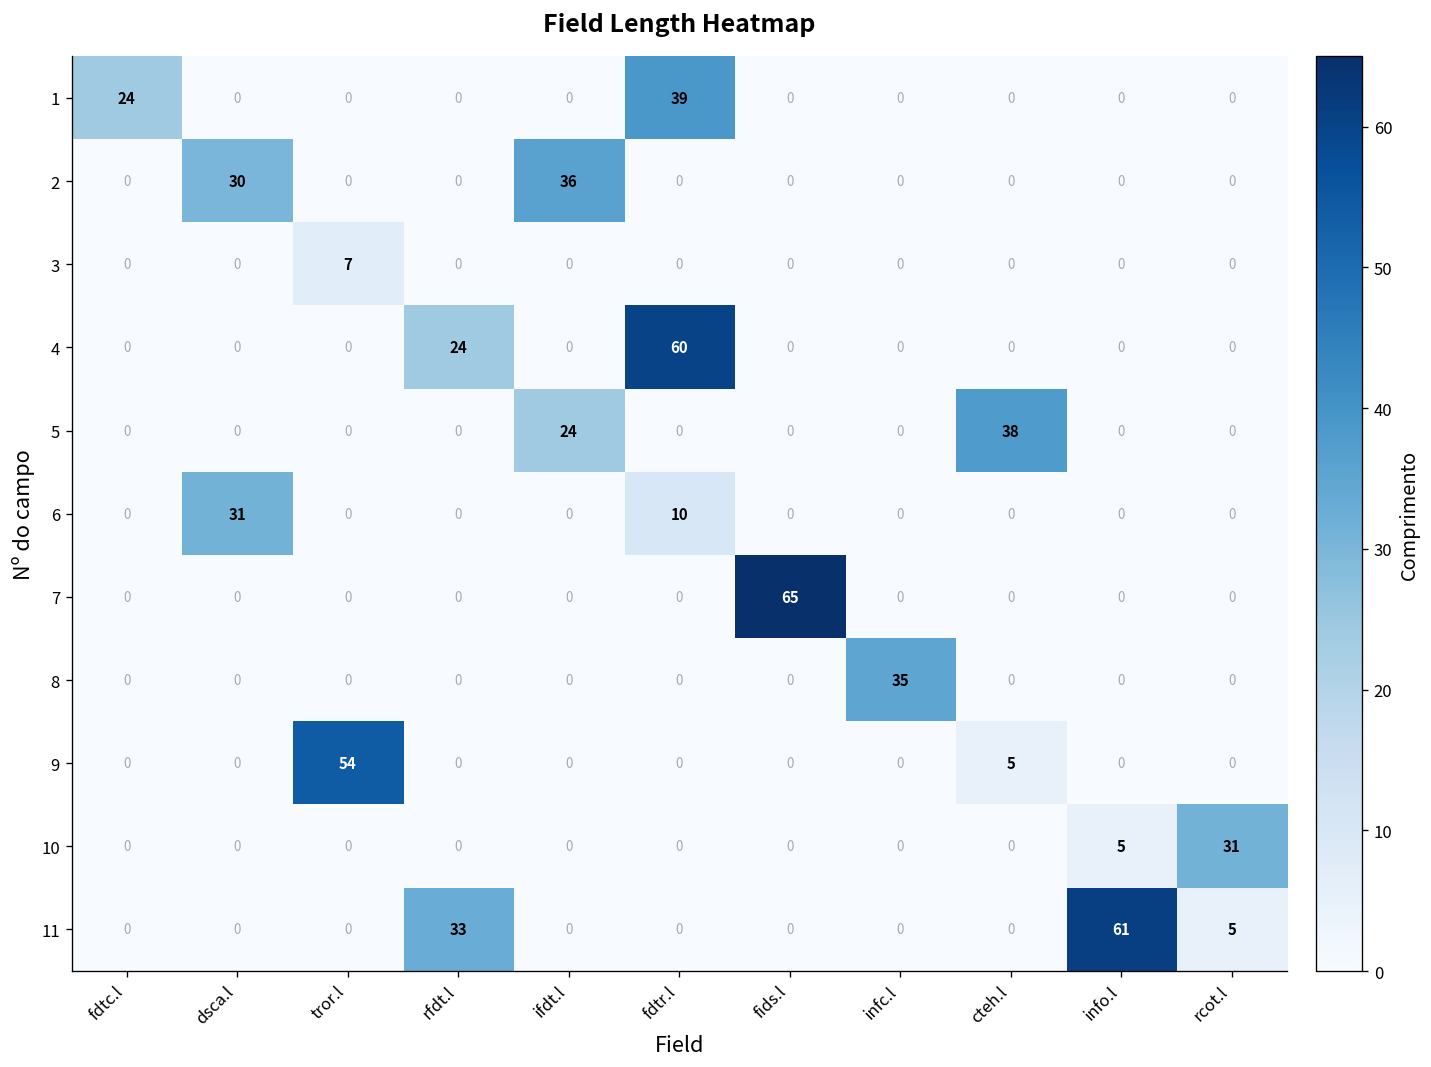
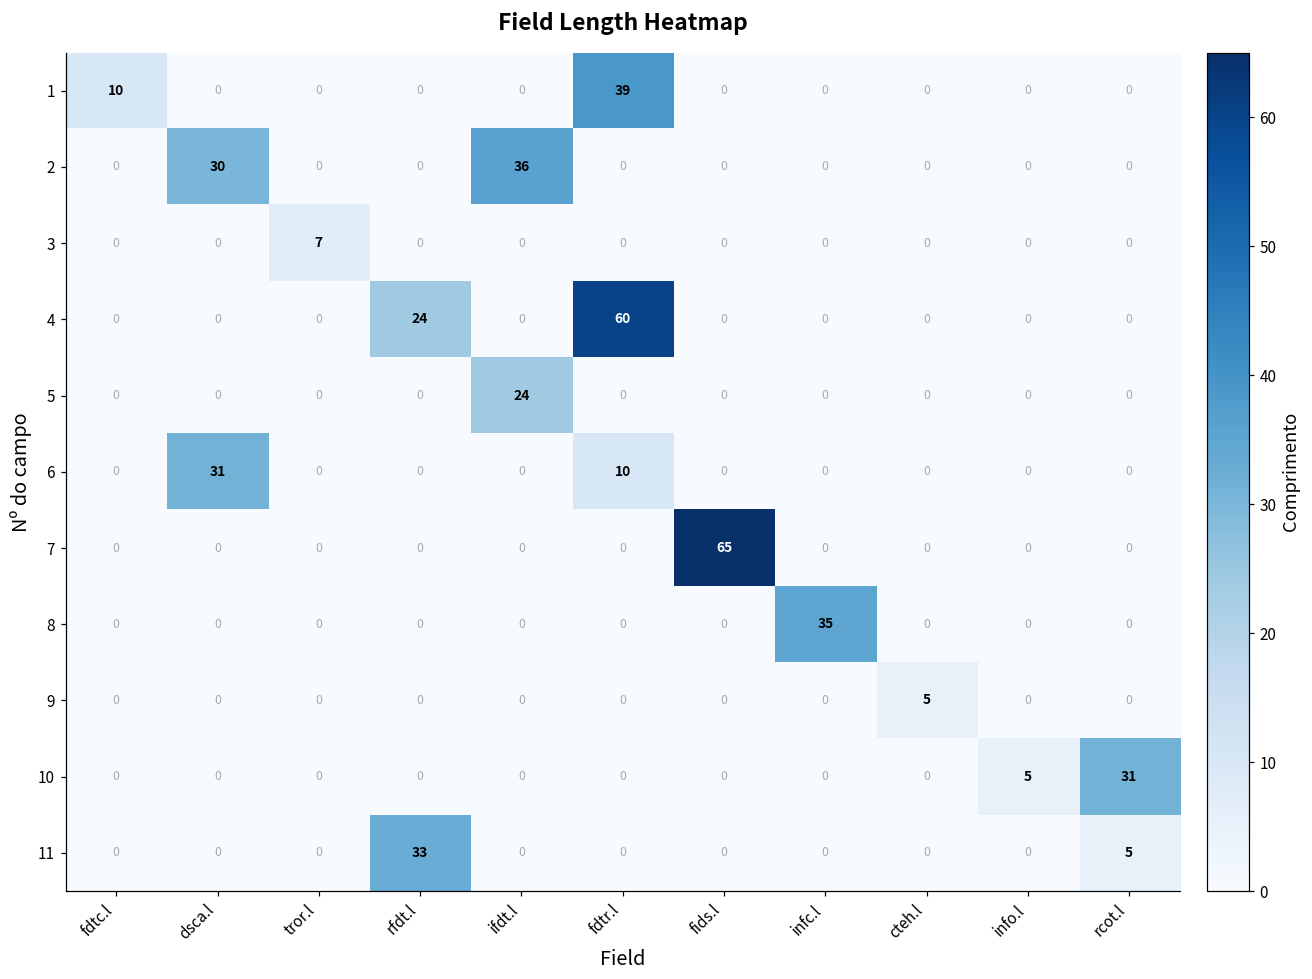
1, fdtc.l: 24 -> 10
5, cteh.l: 38 -> 0
9, tror.l: 54 -> 0
11, info.l: 61 -> 0
